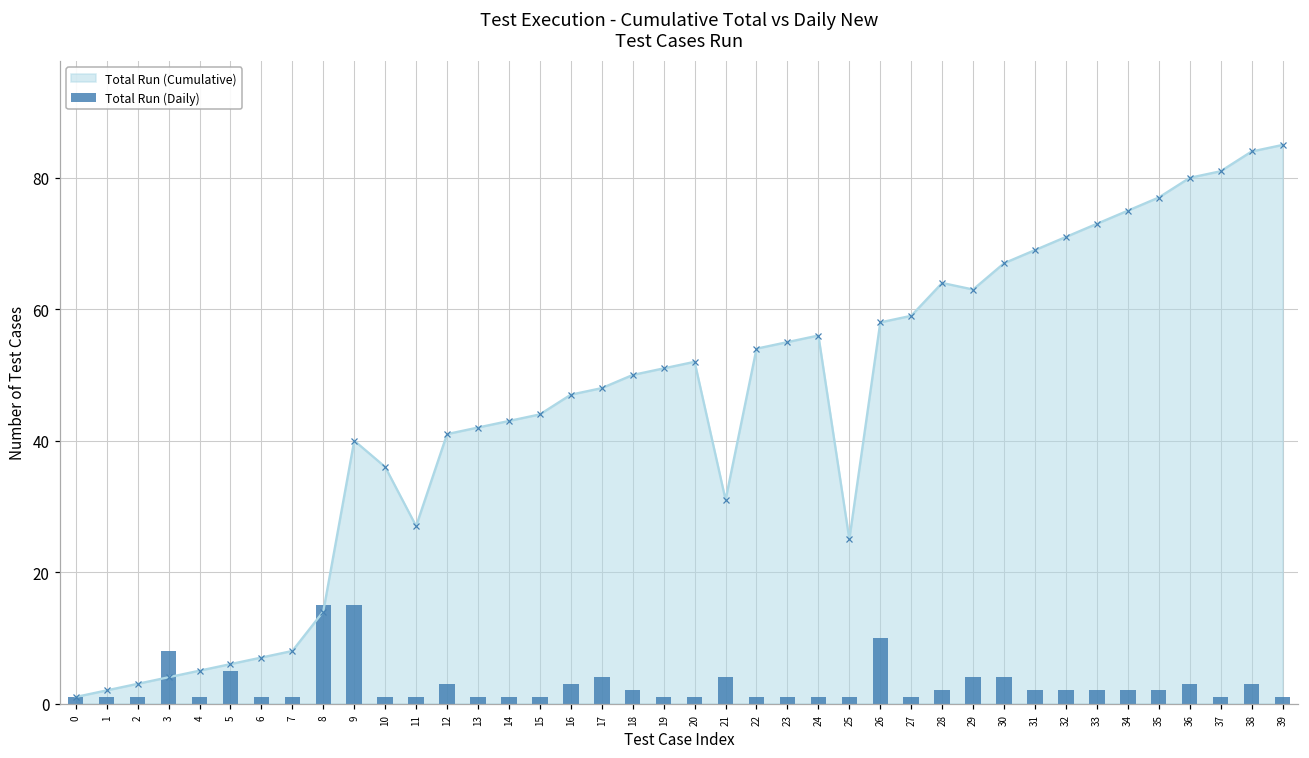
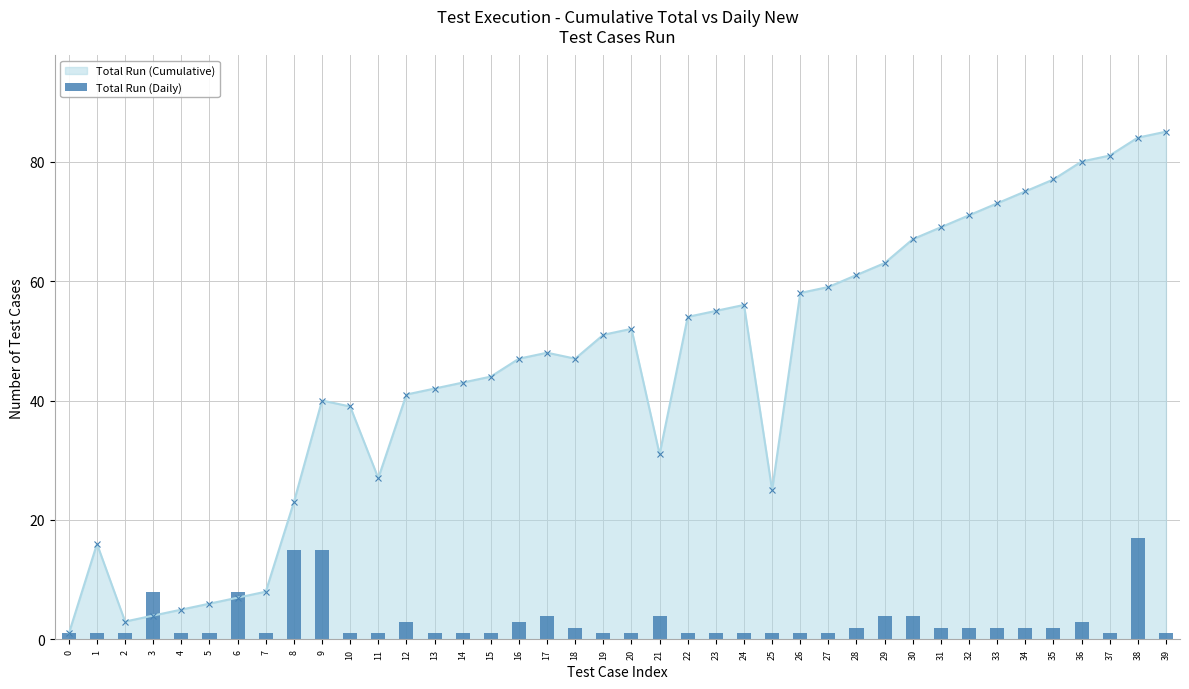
Total Run (Cumulative), 1: 2 -> 16
Total Run (Daily), 5: 5 -> 1
Total Run (Daily), 6: 1 -> 8
Total Run (Cumulative), 8: 14 -> 23
Total Run (Cumulative), 10: 36 -> 39
Total Run (Cumulative), 18: 50 -> 47
Total Run (Daily), 26: 10 -> 1
Total Run (Cumulative), 28: 64 -> 61
Total Run (Daily), 38: 3 -> 17
